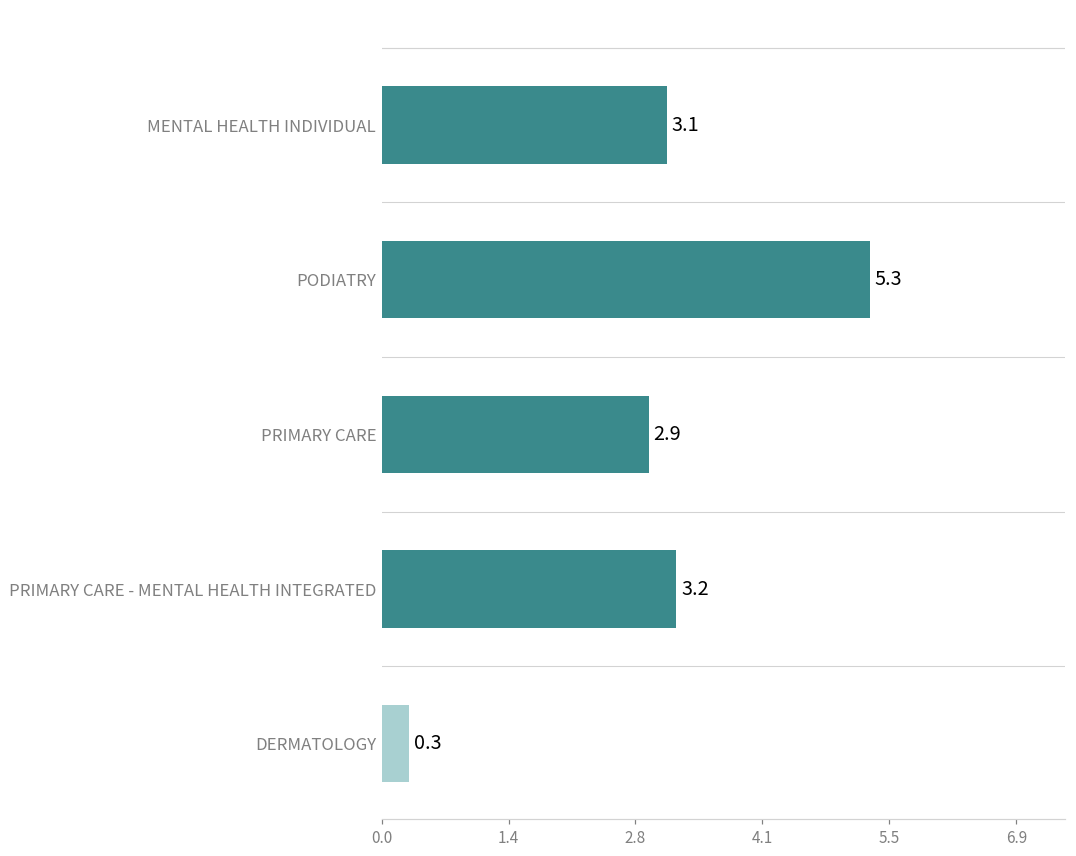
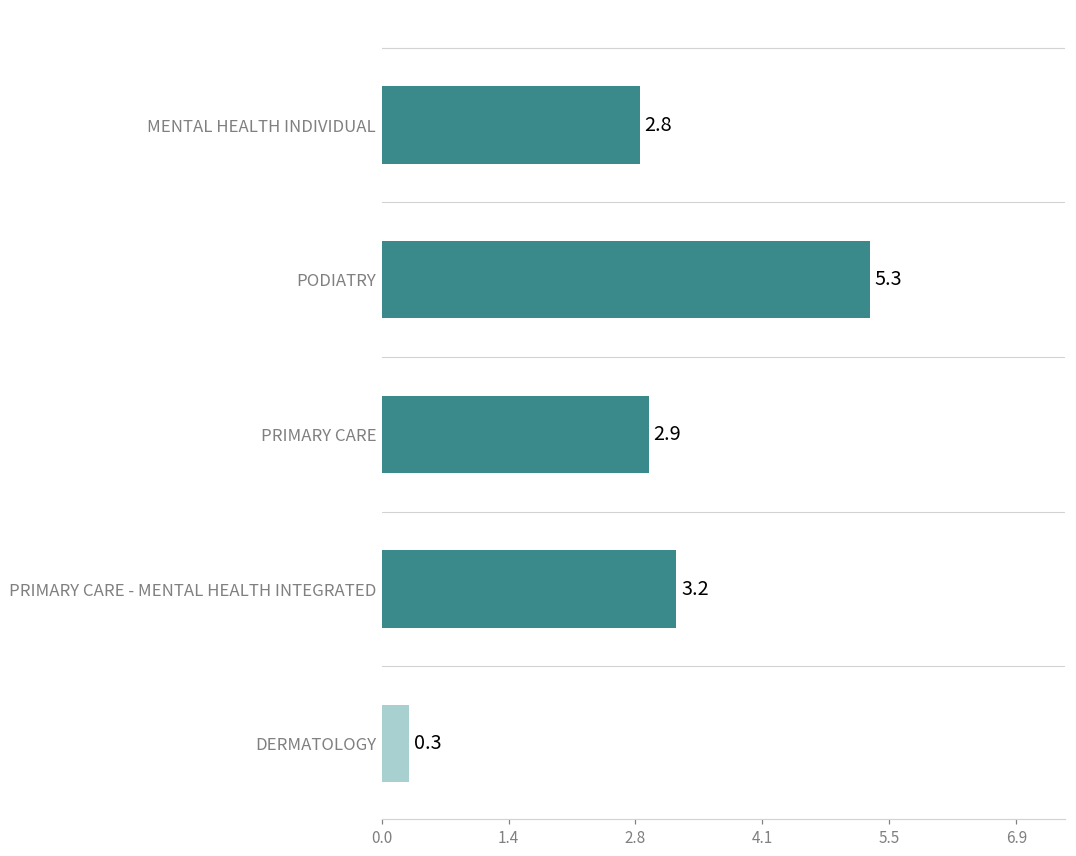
MENTAL HEALTH INDIVIDUAL: 3.1 -> 2.8
